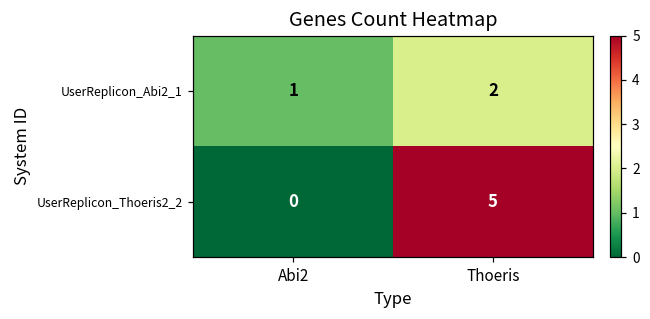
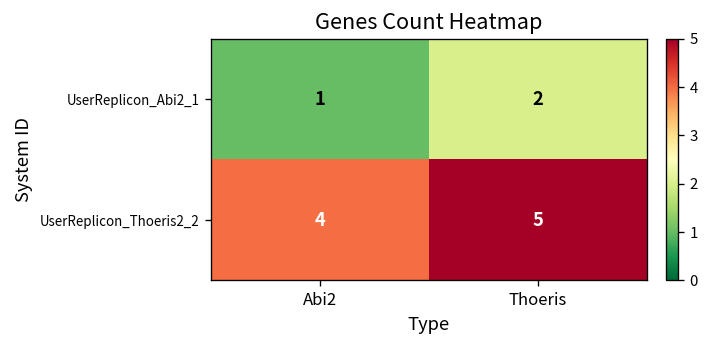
UserReplicon_Thoeris2_2, Abi2: 0 -> 4
